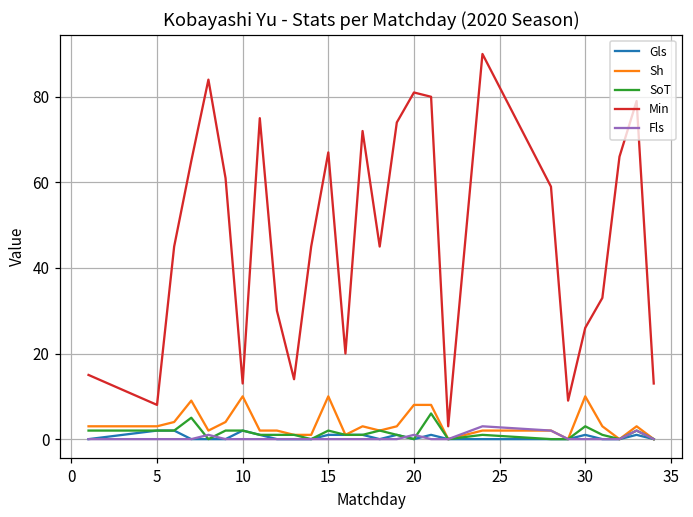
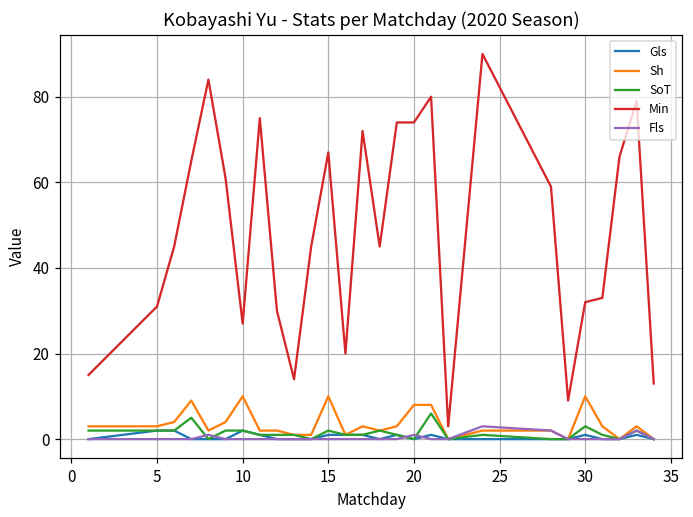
Min, 5: 8 -> 31
Min, 10: 13 -> 27
Min, 20: 81 -> 74
Min, 30: 26 -> 32
